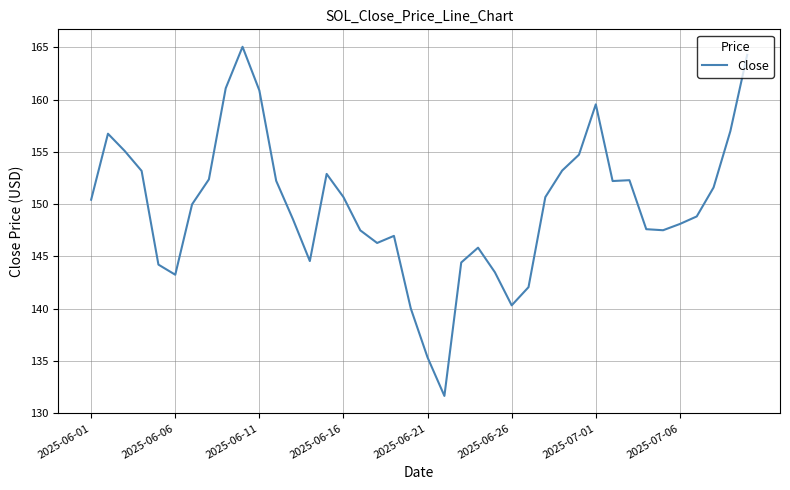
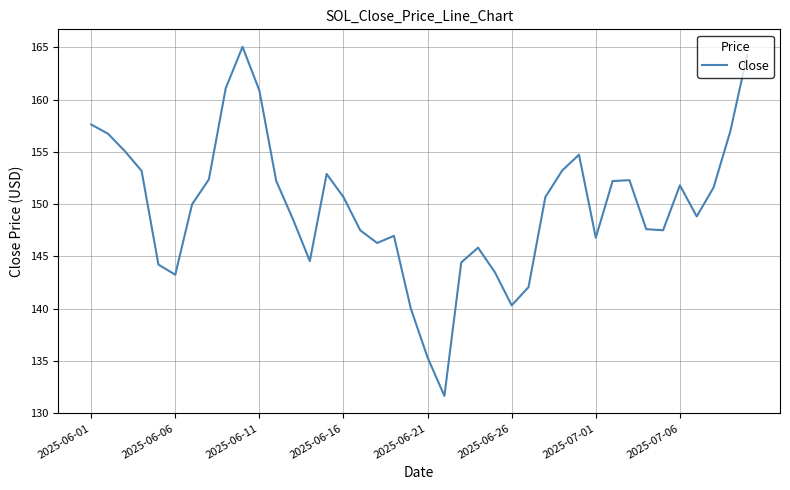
2025-06-01: 150.4 -> 157.6
2025-07-01: 159.6 -> 146.8
2025-07-06: 148.1 -> 151.8
